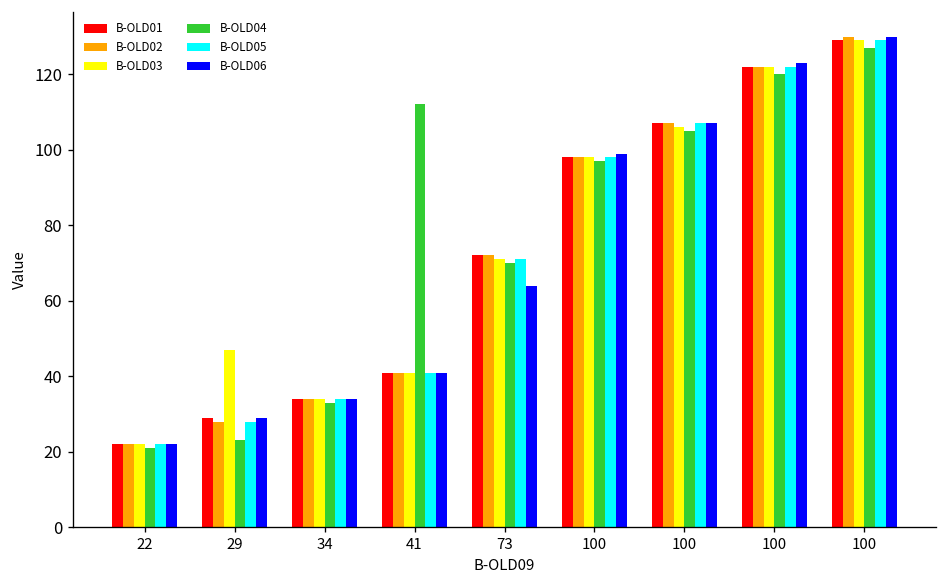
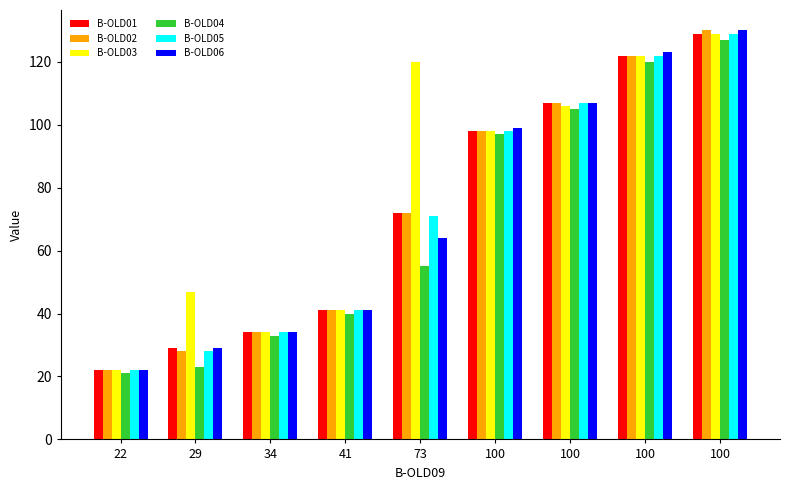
B-OLD04, 41: 112 -> 40
B-OLD03, 73: 71 -> 120
B-OLD04, 73: 70 -> 55
